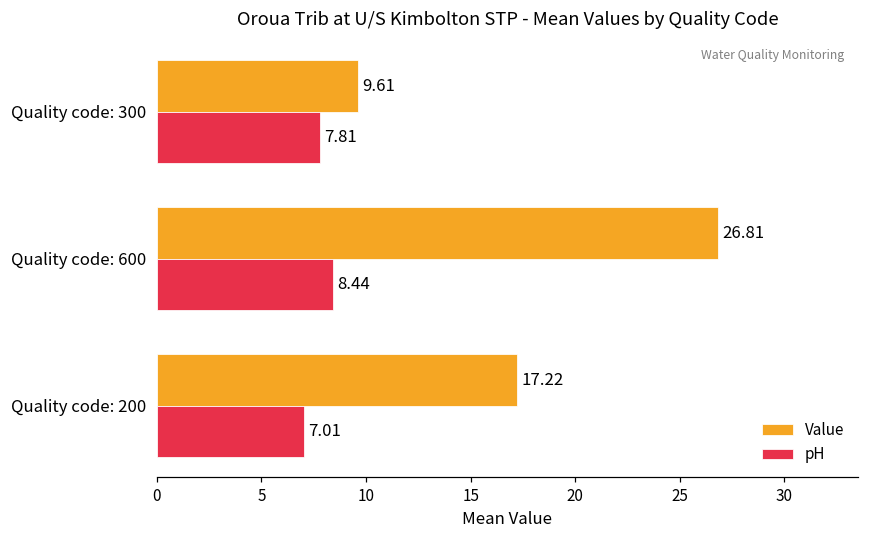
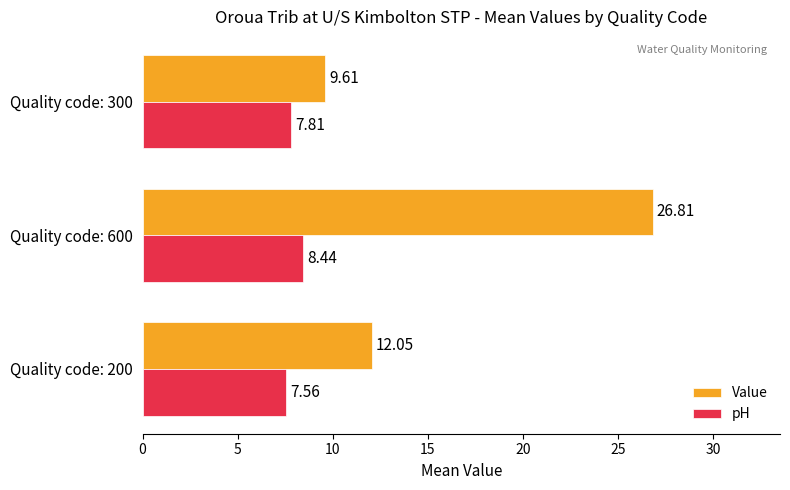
Value, Quality code: 200: 17.22 -> 12.05
pH, Quality code: 200: 7.01 -> 7.56
